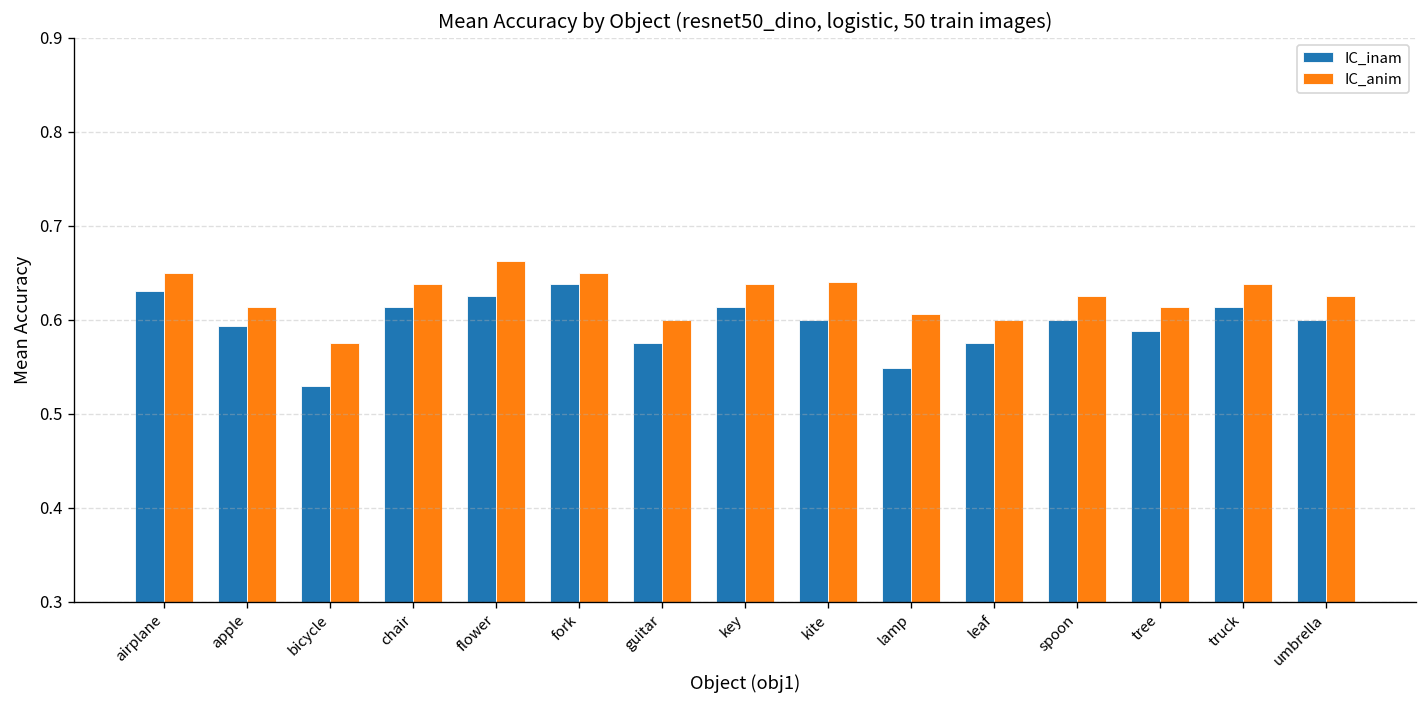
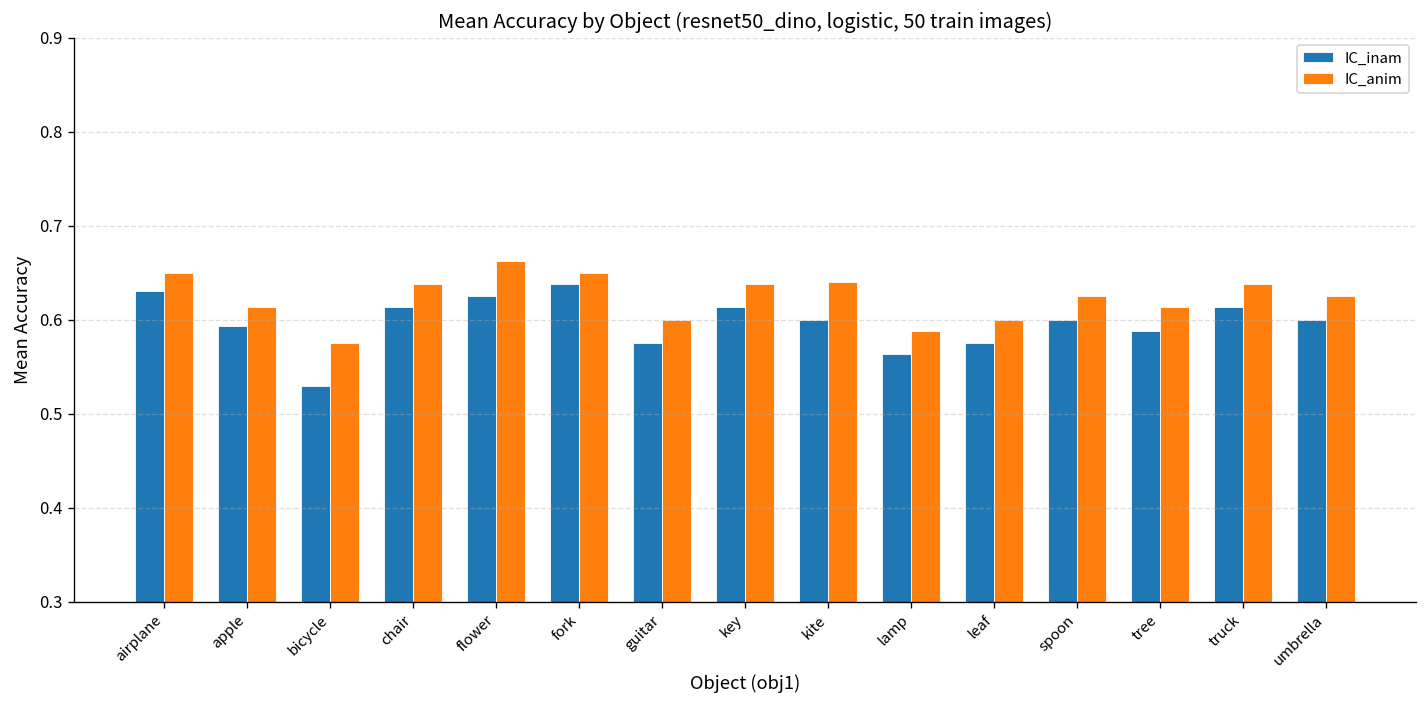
IC_inam, lamp: 0.55 -> 0.56
IC_anim, lamp: 0.61 -> 0.59
